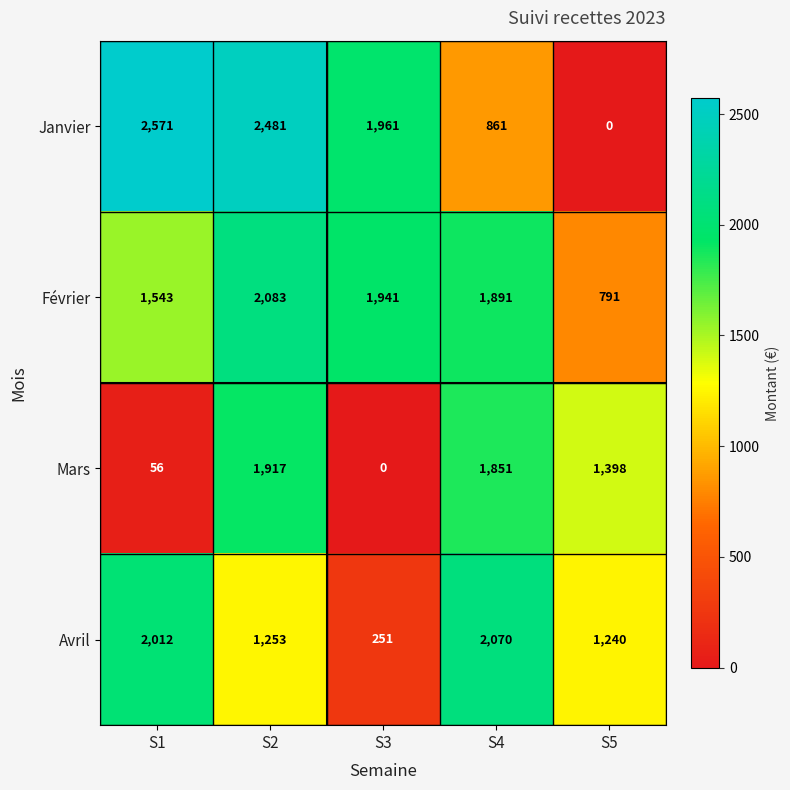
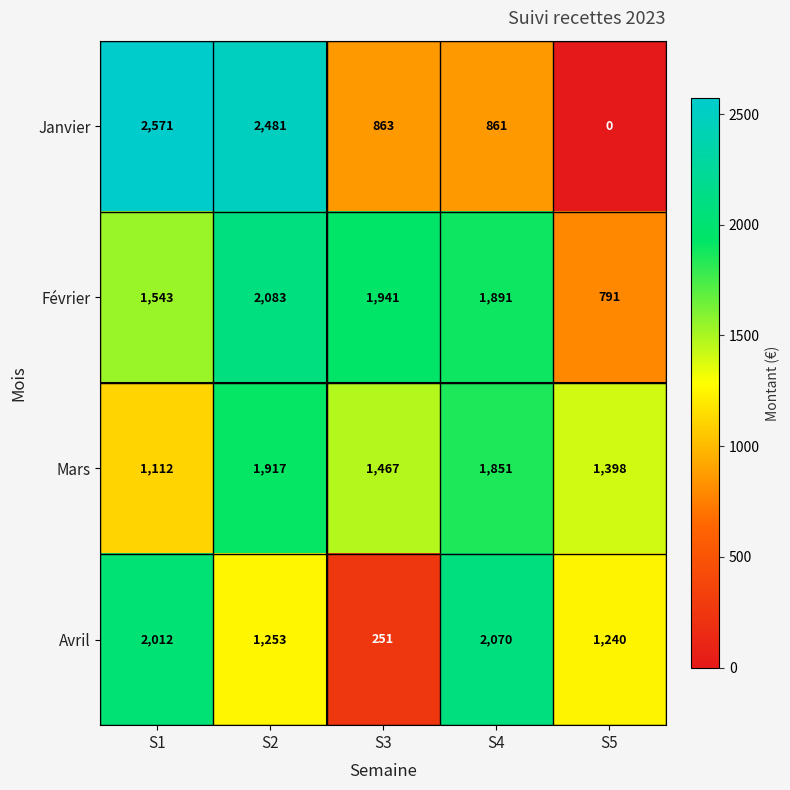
Janvier, S3: 1,961 -> 863
Mars, S1: 56 -> 1,112
Mars, S3: 0 -> 1,467
